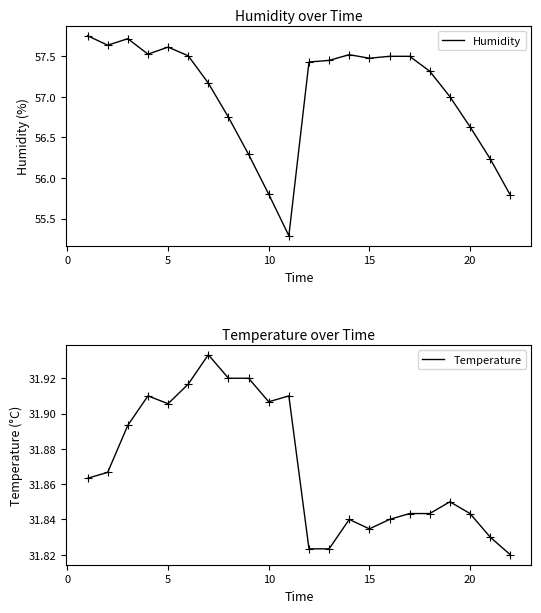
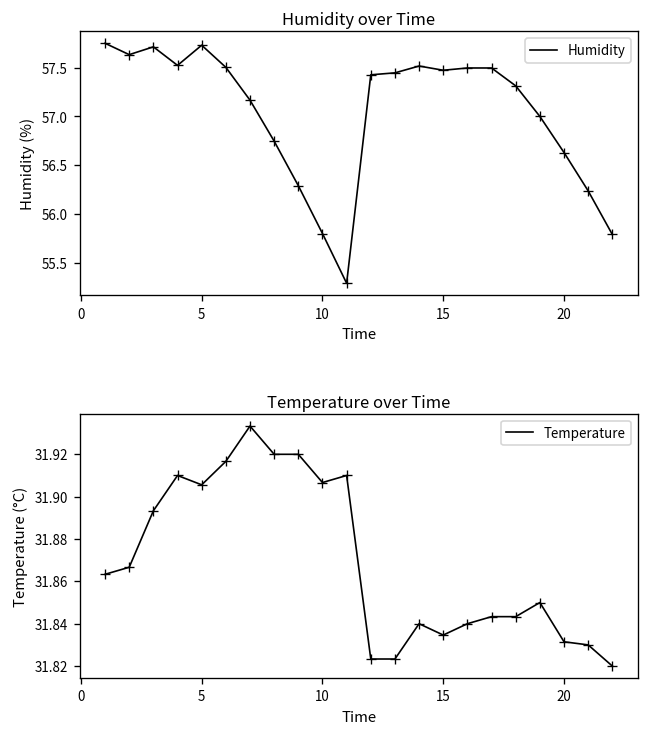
Humidity over Time, 5: 57.6 -> 57.7
Temperature over Time, 20: 31.843 -> 31.831
